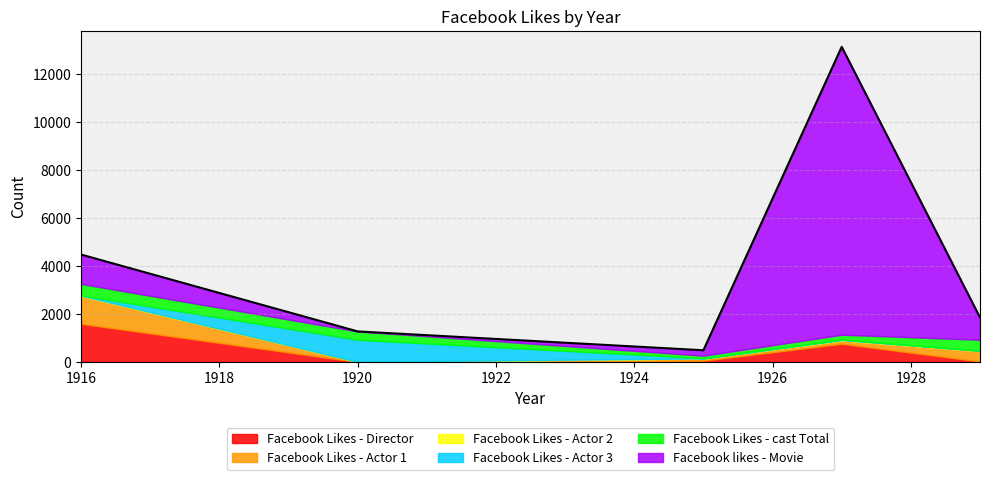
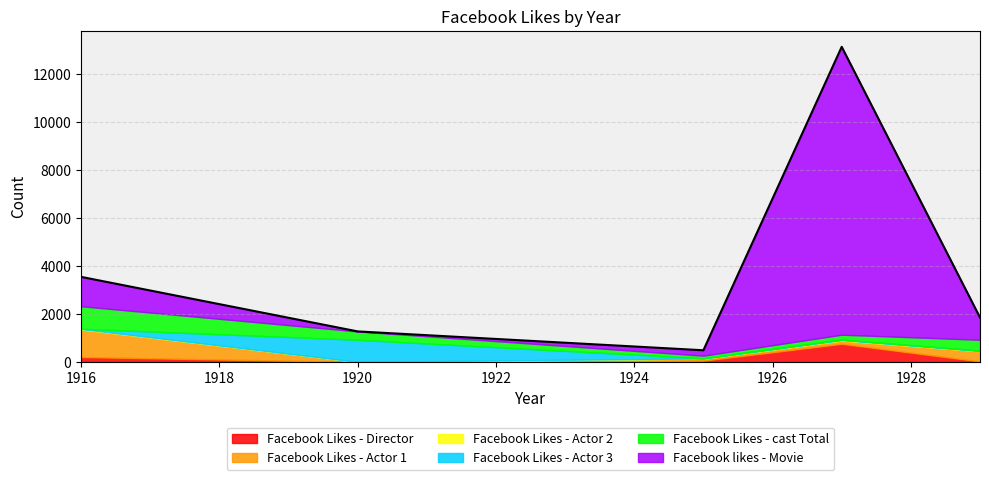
Facebook Likes - Director, 1916: 1600 -> 200
Facebook Likes - cast Total, 1916: 500 -> 900
